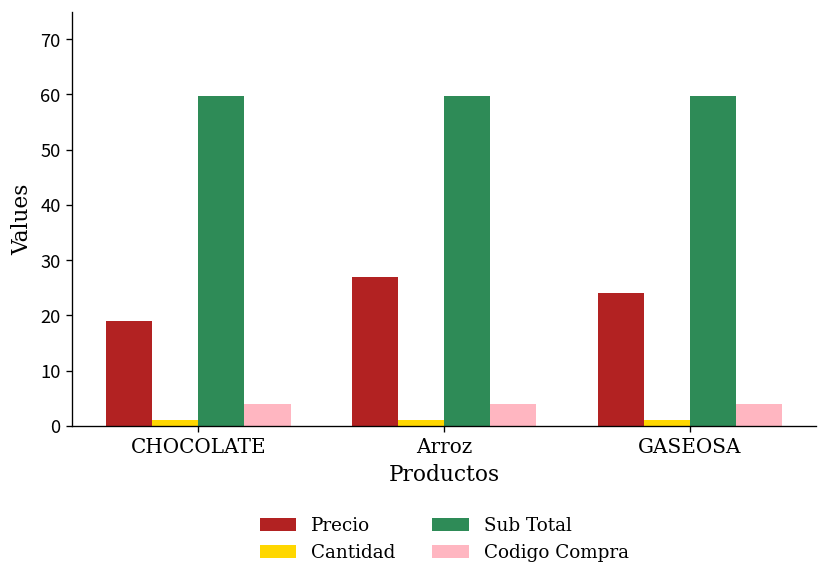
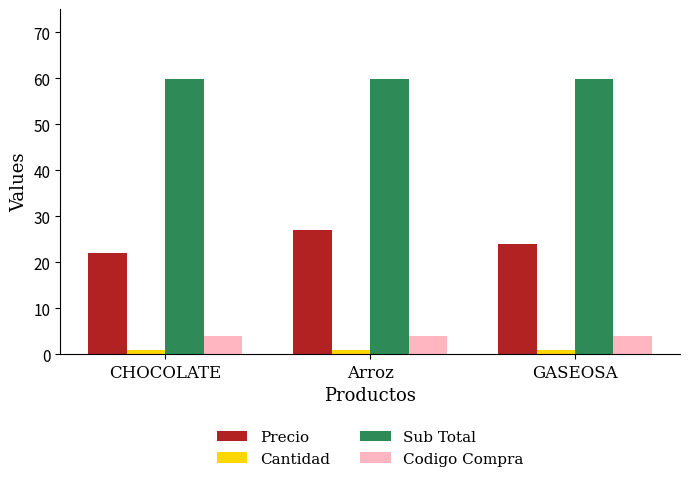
Precio, CHOCOLATE: 19 -> 22
